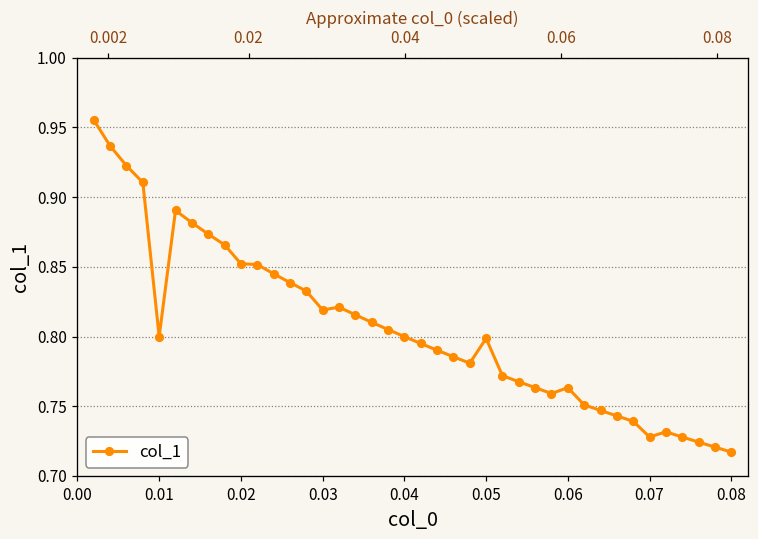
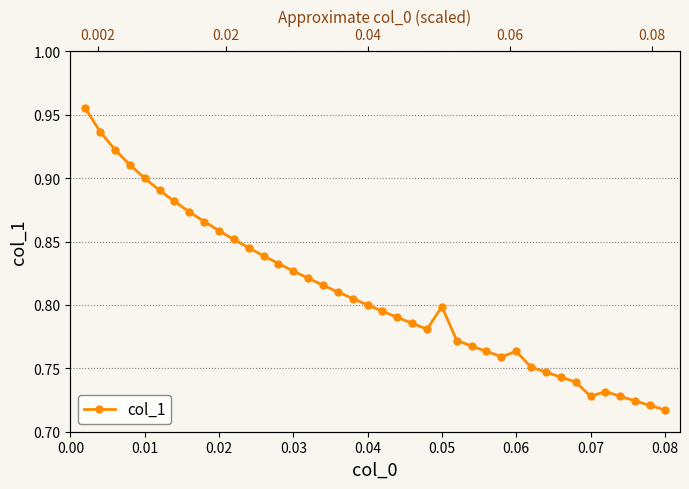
0.01: 0.8 -> 0.9
0.02: 0.852 -> 0.859
0.03: 0.819 -> 0.827
